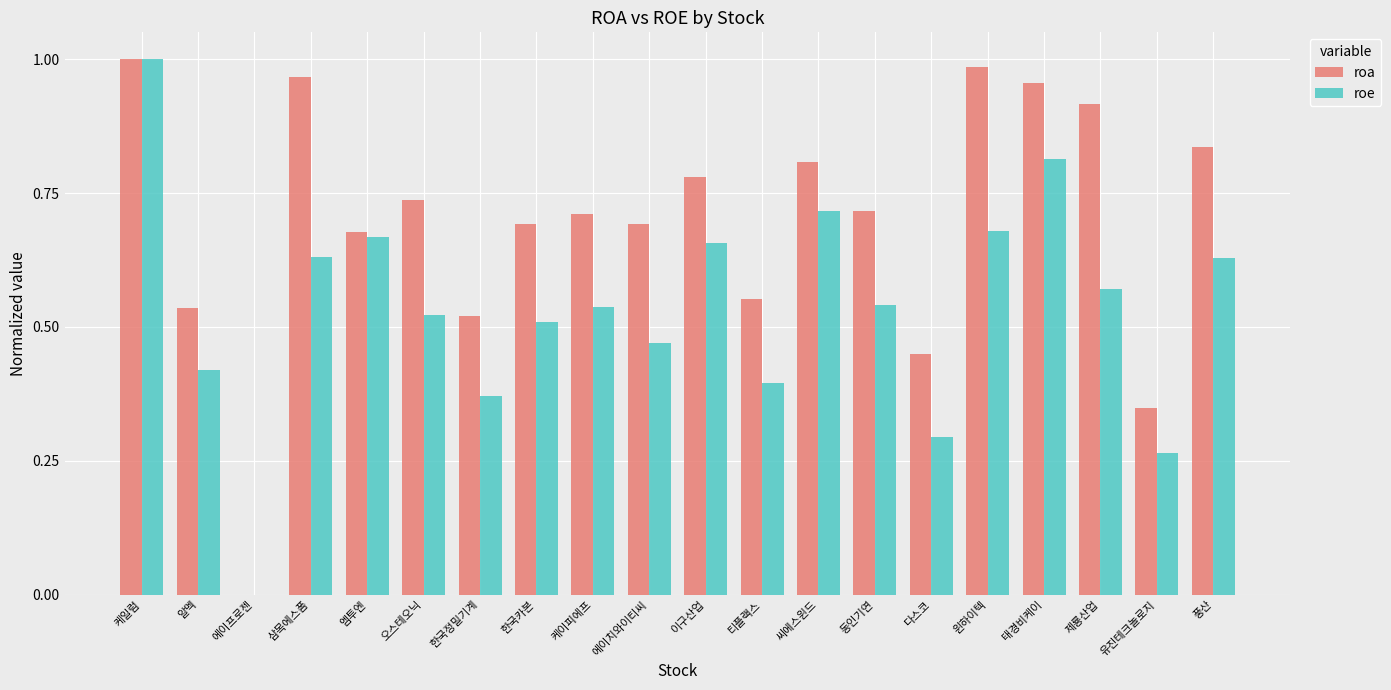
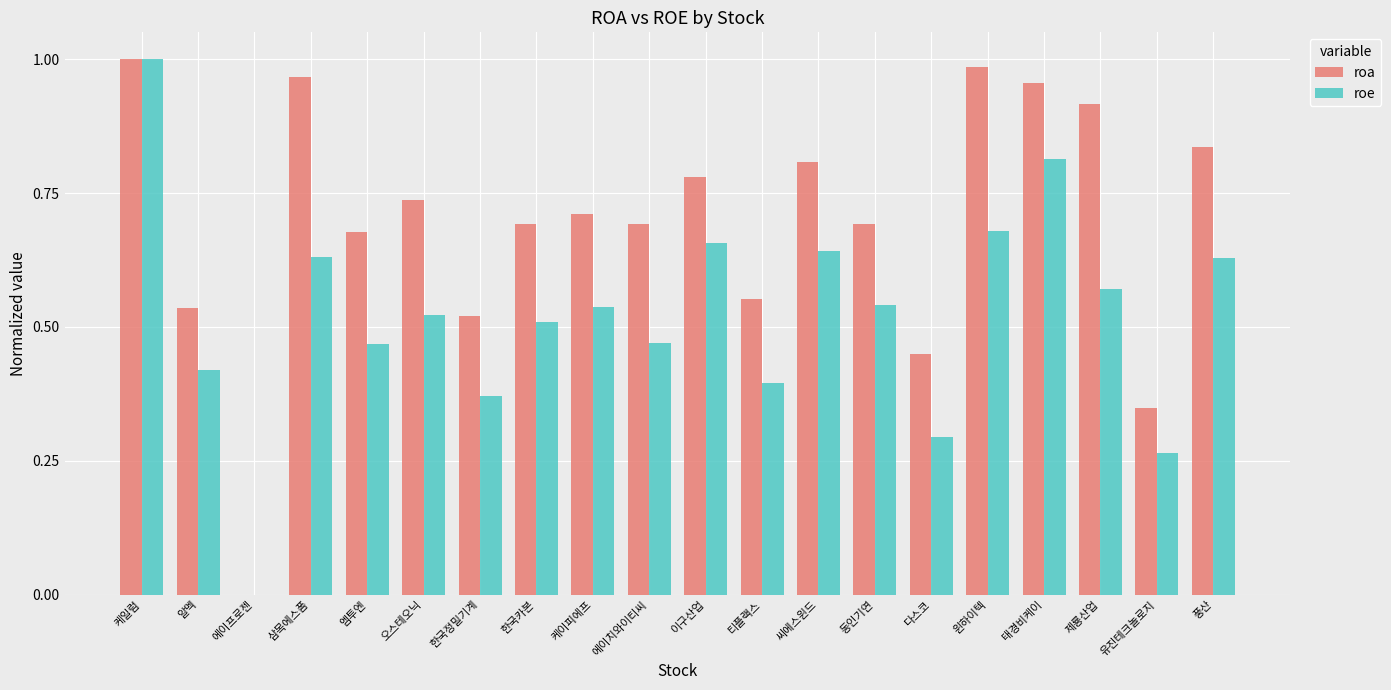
roe, 엠투엔: 0.67 -> 0.47
roe, 씨에스윈드: 0.72 -> 0.64
roa, 동인기연: 0.72 -> 0.69
